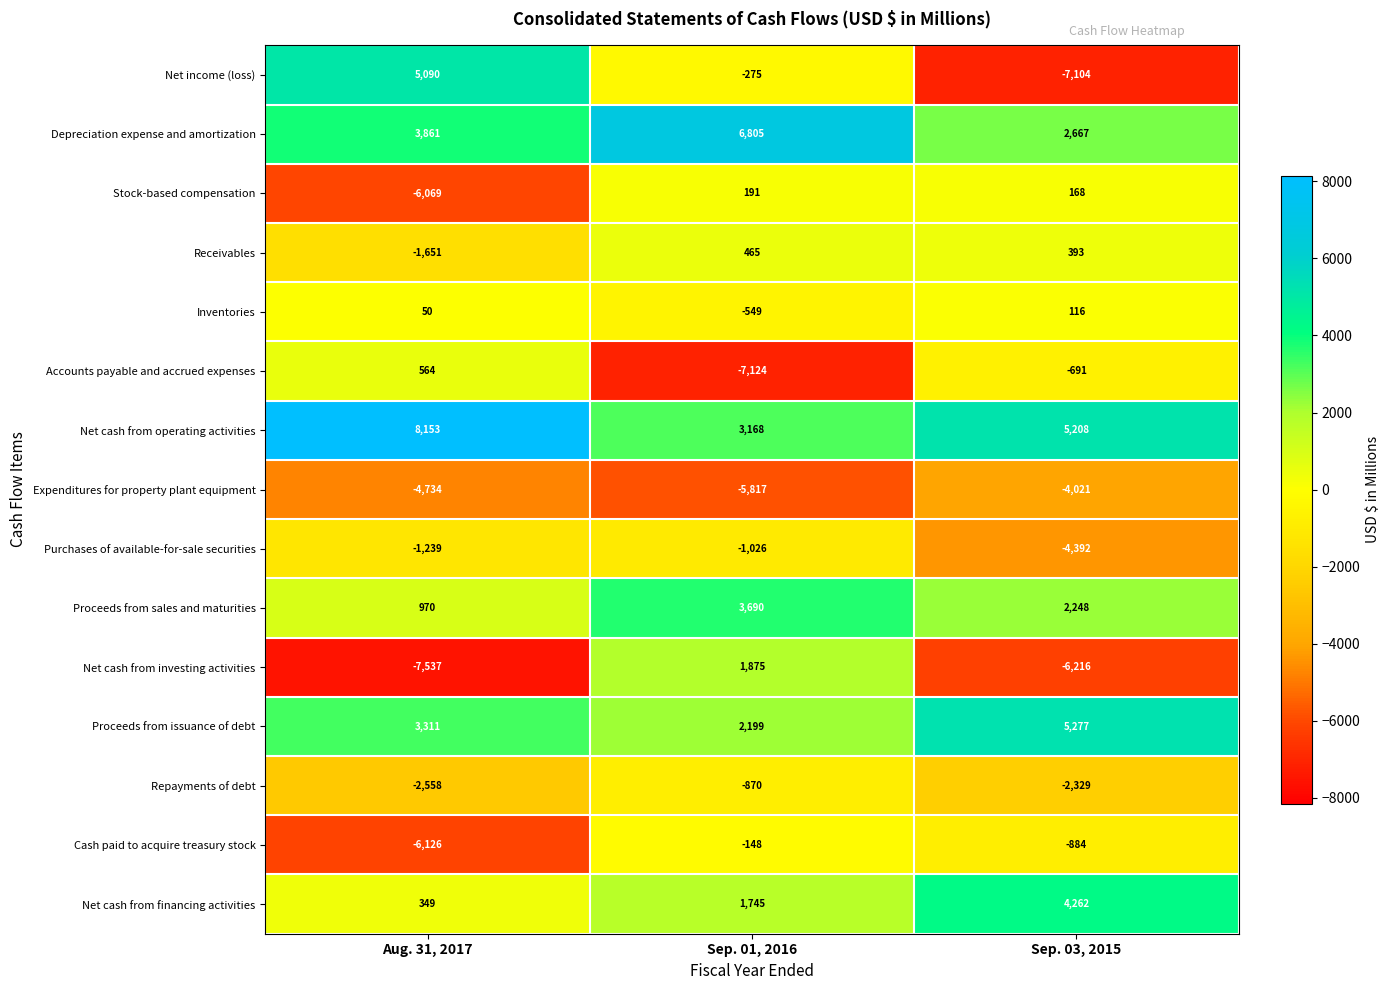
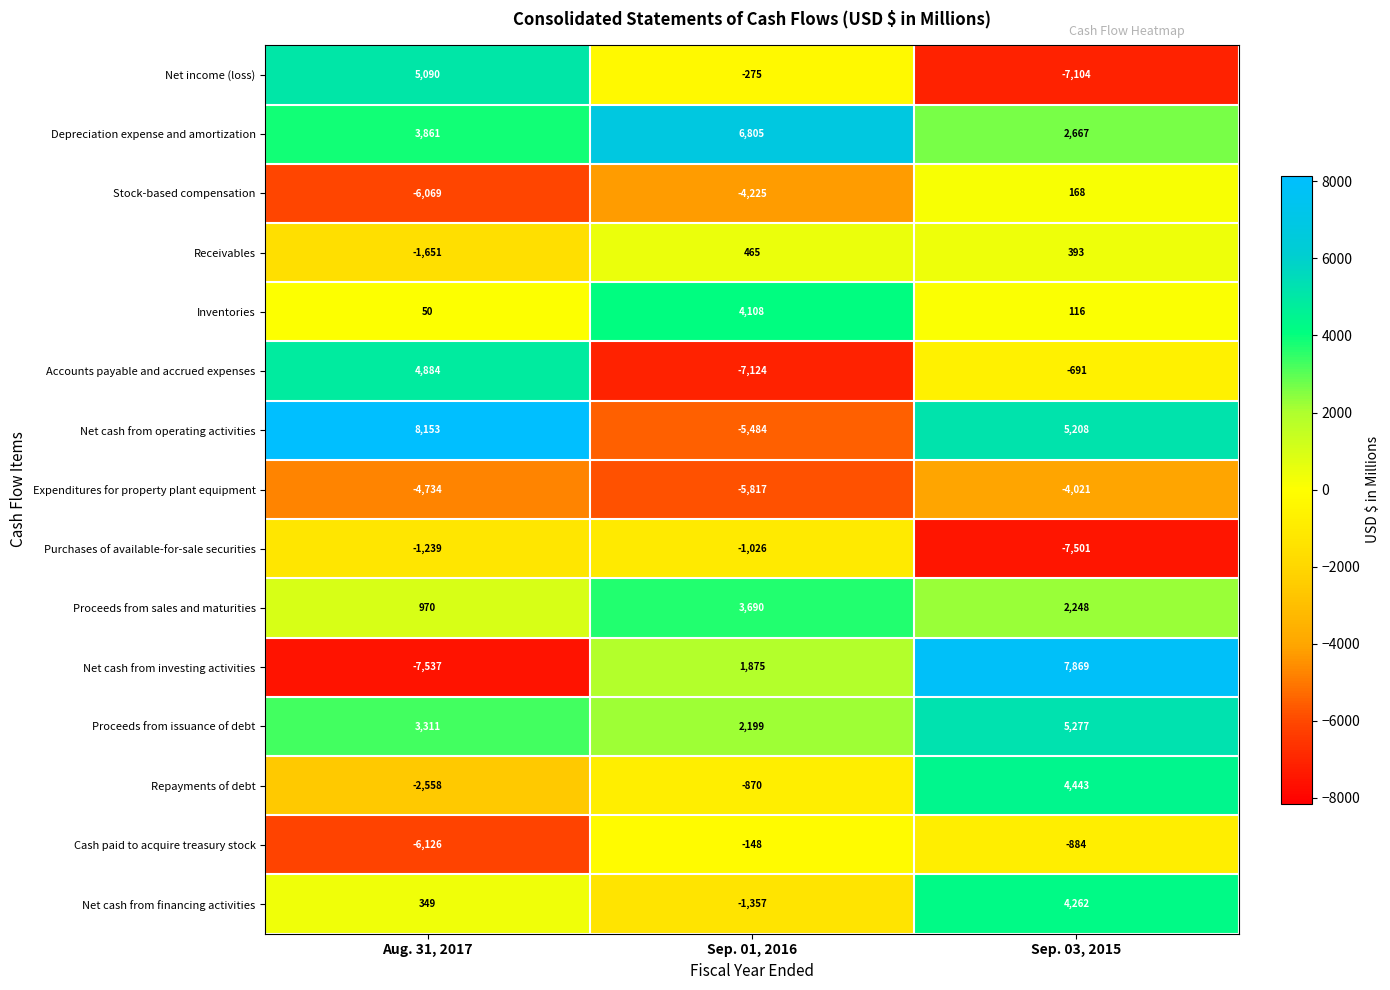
Stock-based compensation, Sep. 01, 2016: 191 -> -4,225
Inventories, Sep. 01, 2016: -549 -> 4,108
Accounts payable and accrued expenses, Aug. 31, 2017: 564 -> 4,884
Net cash from operating activities, Sep. 01, 2016: 3,168 -> -5,484
Purchases of available-for-sale securities, Sep. 03, 2015: -4,392 -> -7,501
Net cash from investing activities, Sep. 03, 2015: -6,216 -> 7,869
Repayments of debt, Sep. 03, 2015: -2,329 -> 4,443
Net cash from financing activities, Sep. 01, 2016: 1,745 -> -1,357
